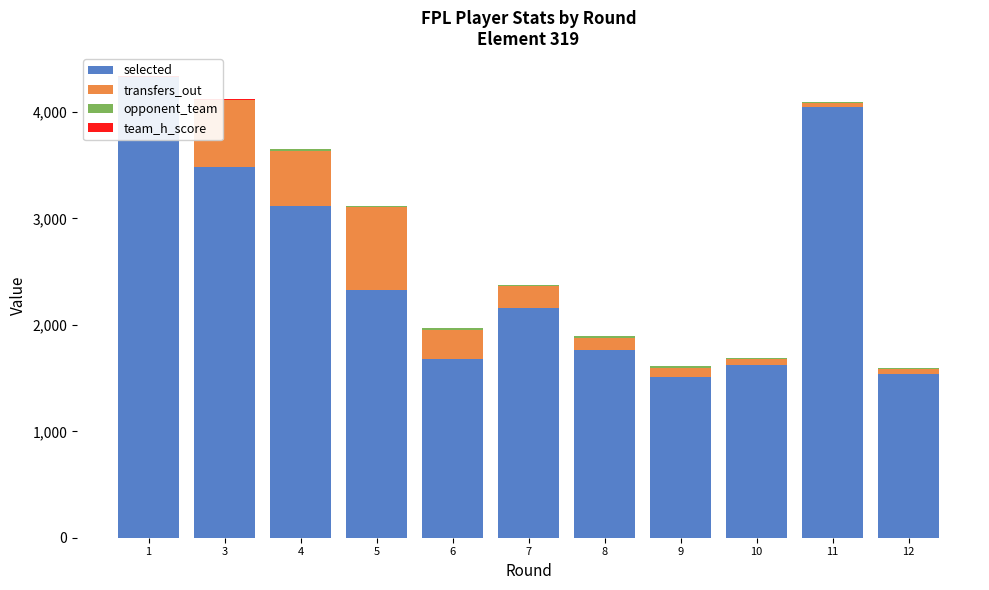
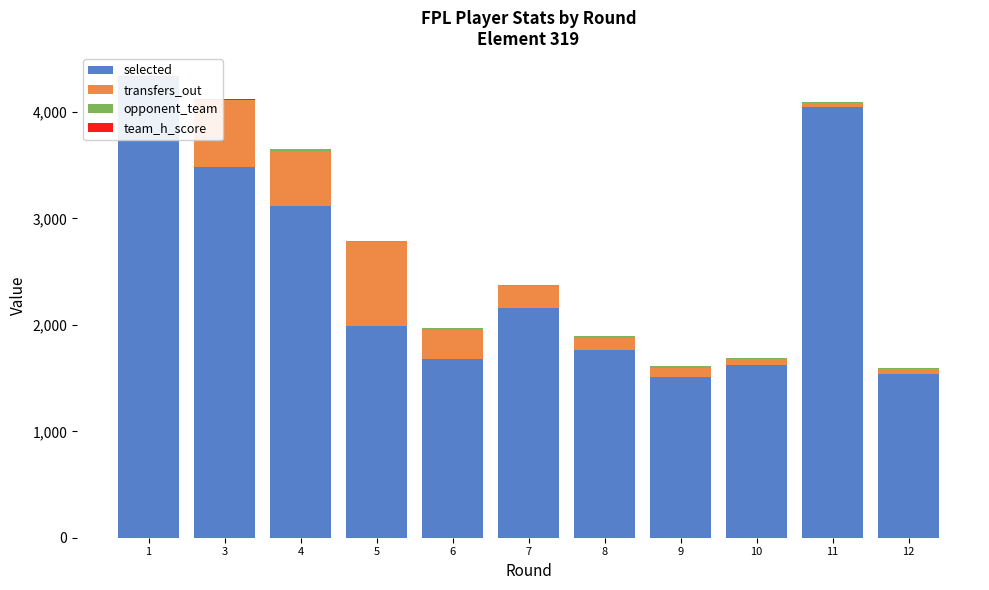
selected, 5: 2,330 -> 1,990
